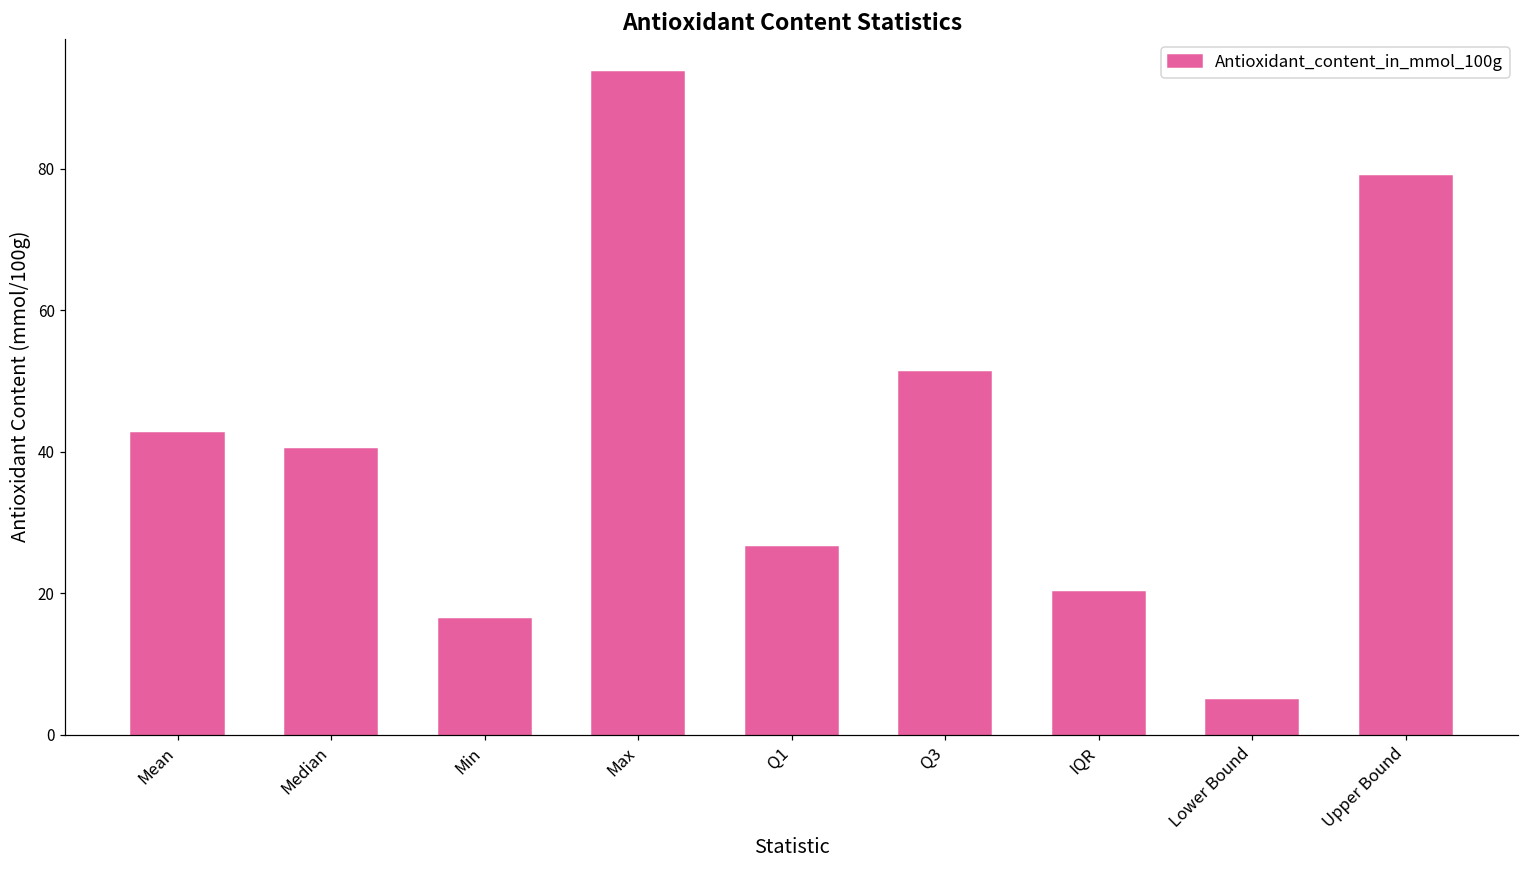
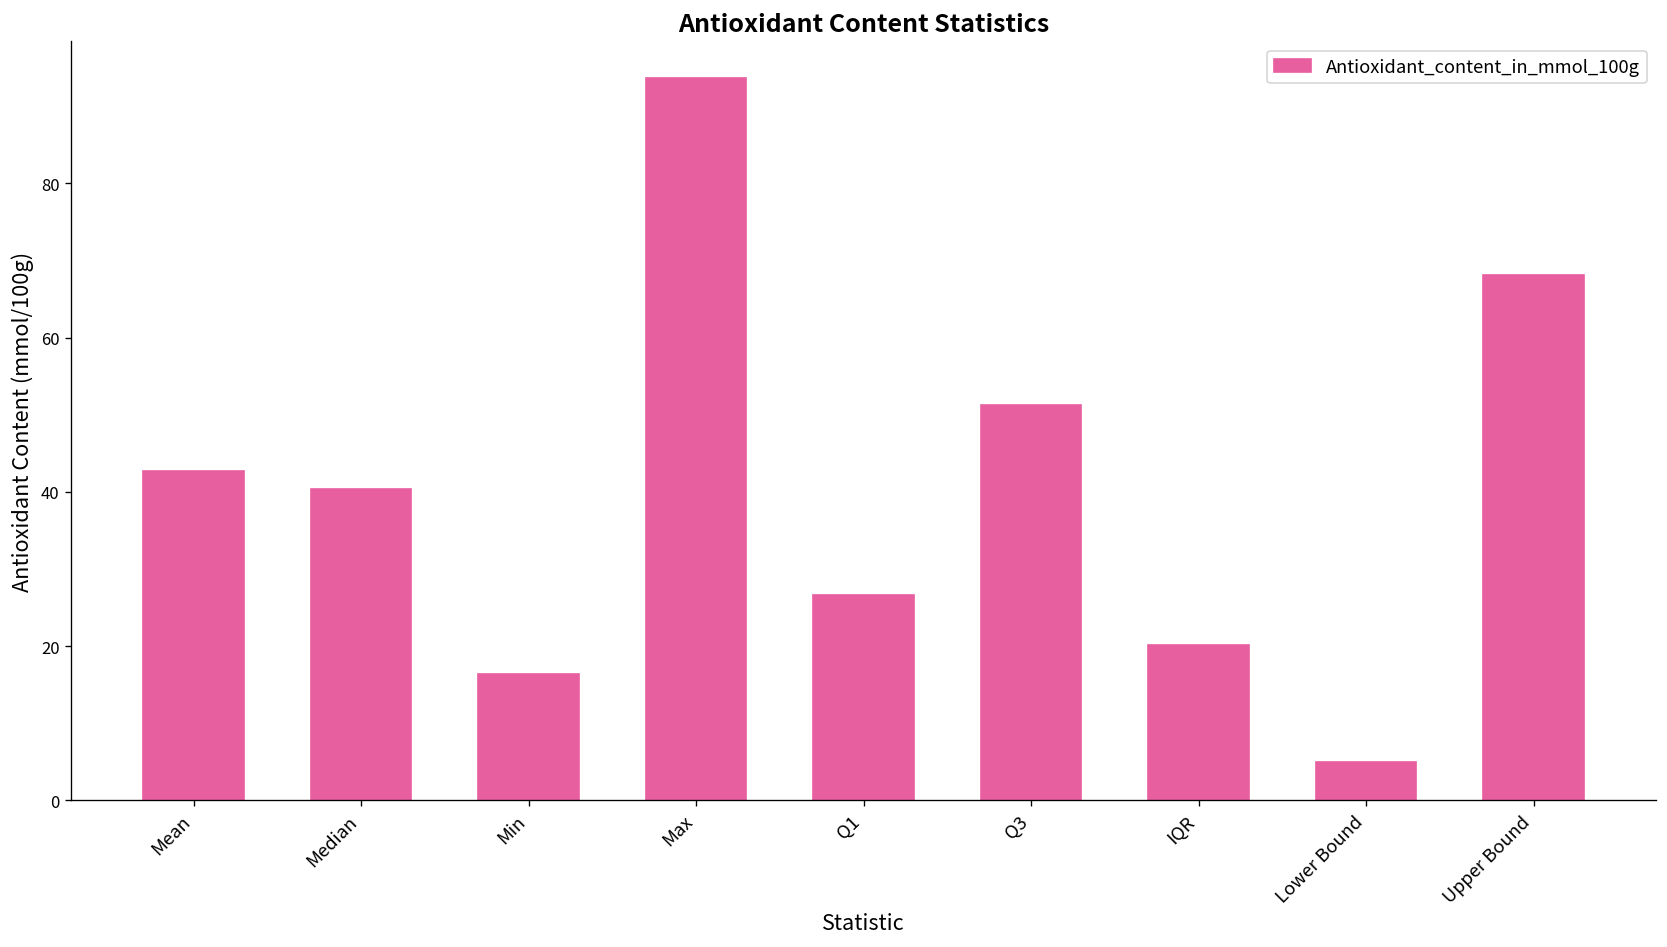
Upper Bound: 79 -> 68
